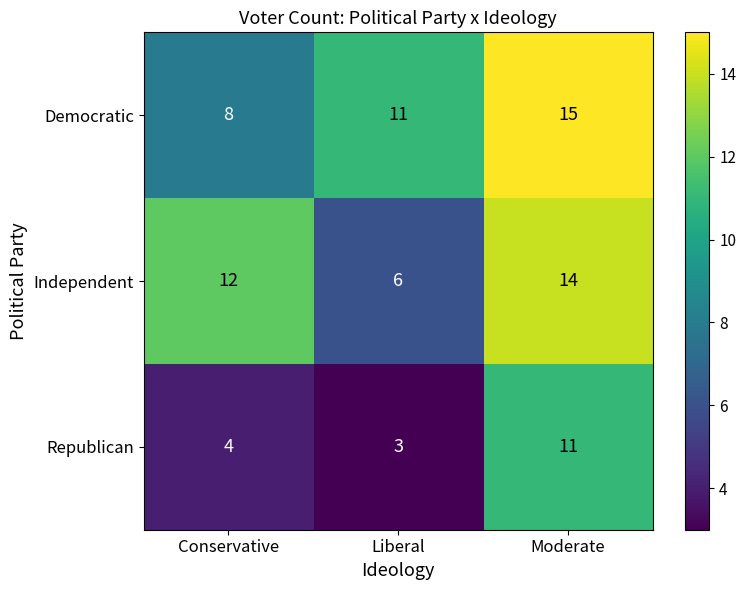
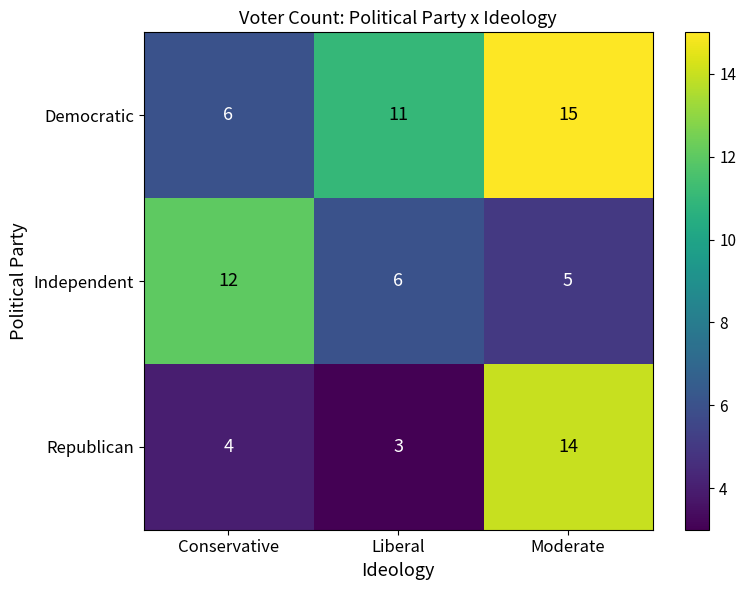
Democratic, Conservative: 8 -> 6
Independent, Moderate: 14 -> 5
Republican, Moderate: 11 -> 14
